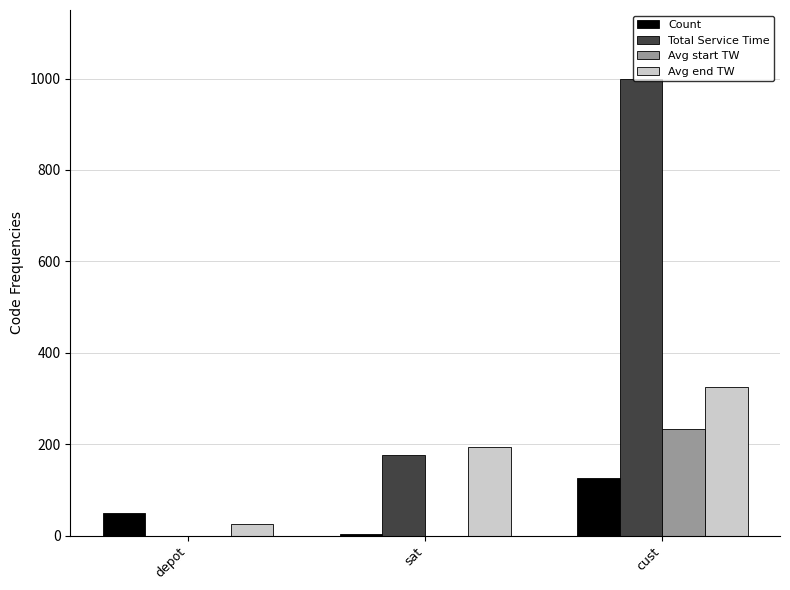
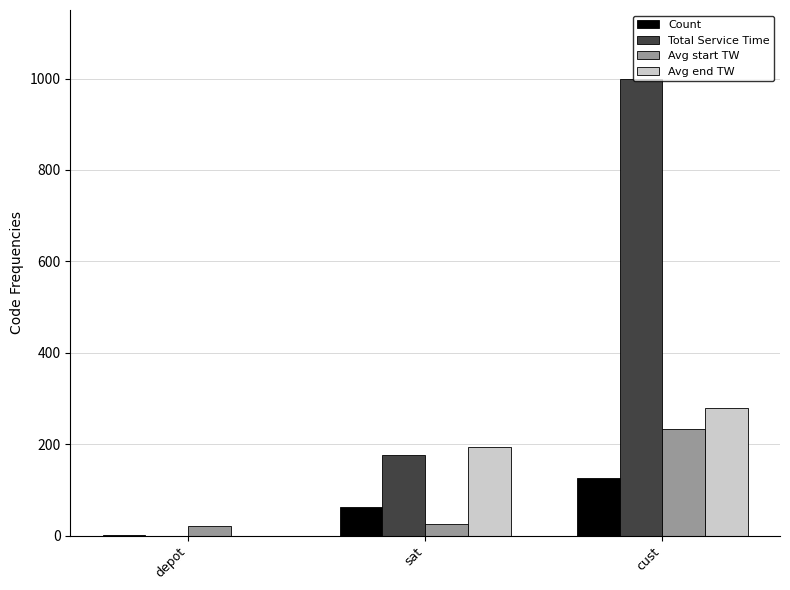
Count, depot: 50 -> 0
Avg start TW, depot: 0 -> 20
Avg end TW, depot: 30 -> 0
Count, sat: 0 -> 60
Avg start TW, sat: 0 -> 20
Avg end TW, cust: 320 -> 280
